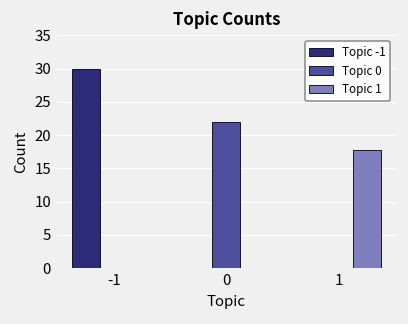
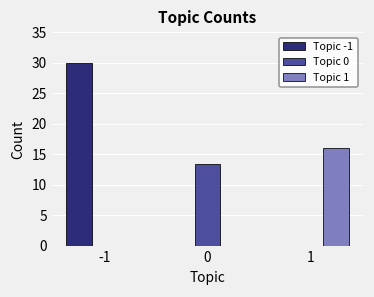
Topic 0, 0: 22 -> 13
Topic 1, 1: 18 -> 16
